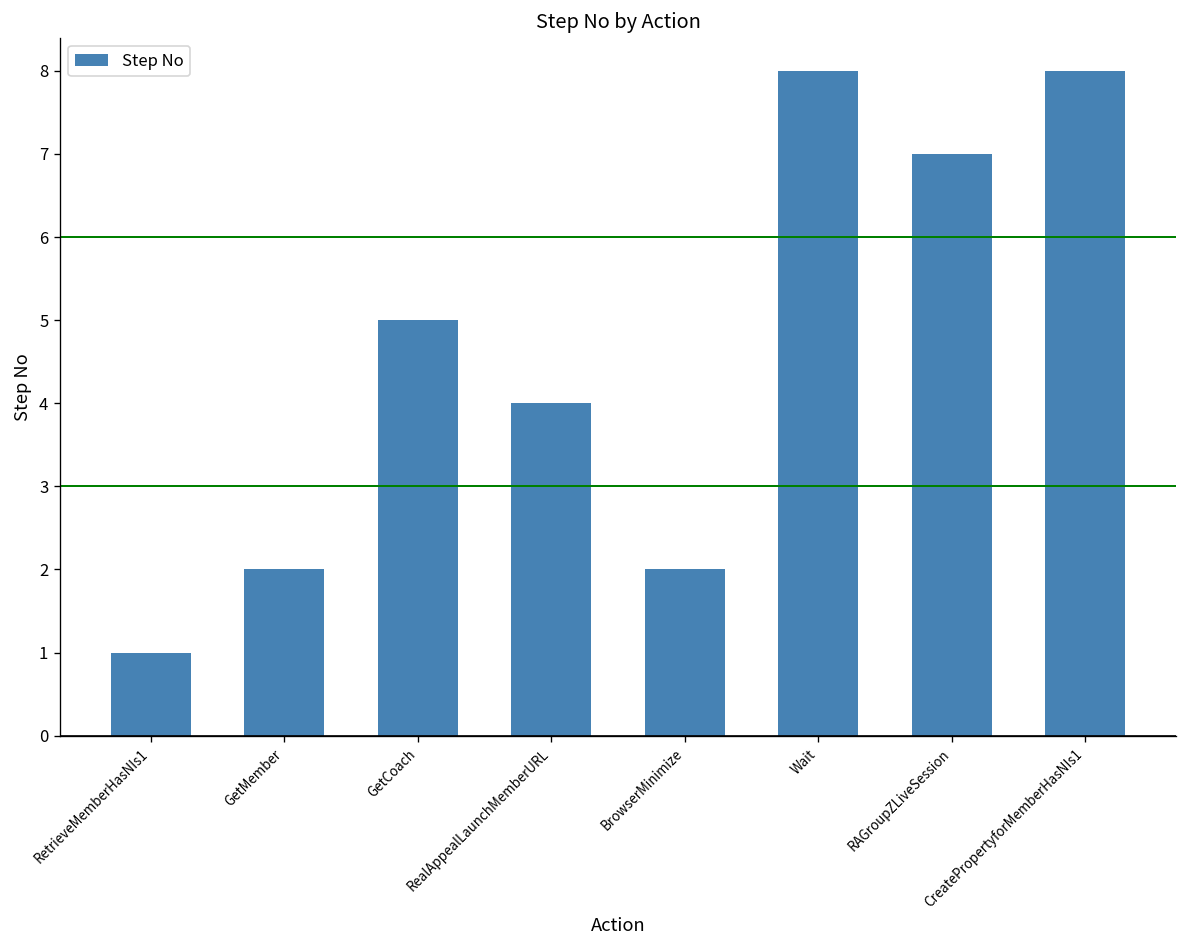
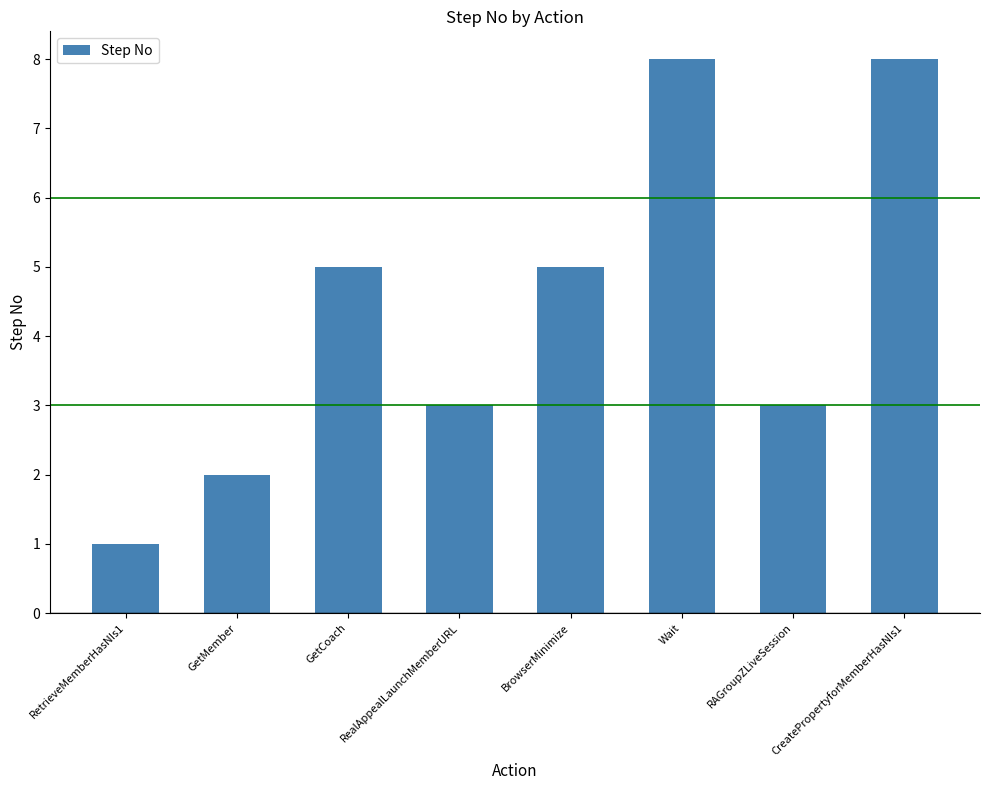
RealAppealLaunchMemberURL: 4 -> 3
BrowserMinimize: 2 -> 5
RAGroupZLiveSession: 7 -> 3
